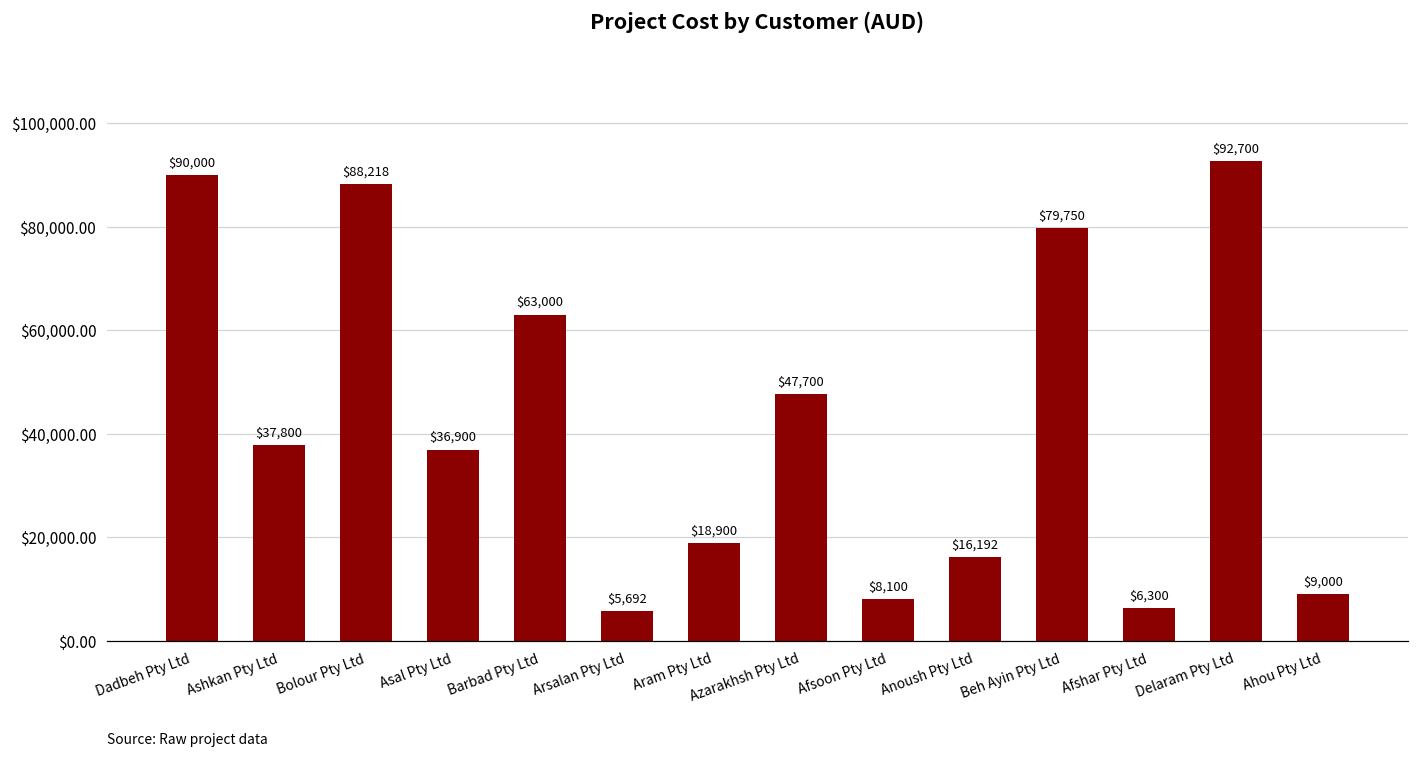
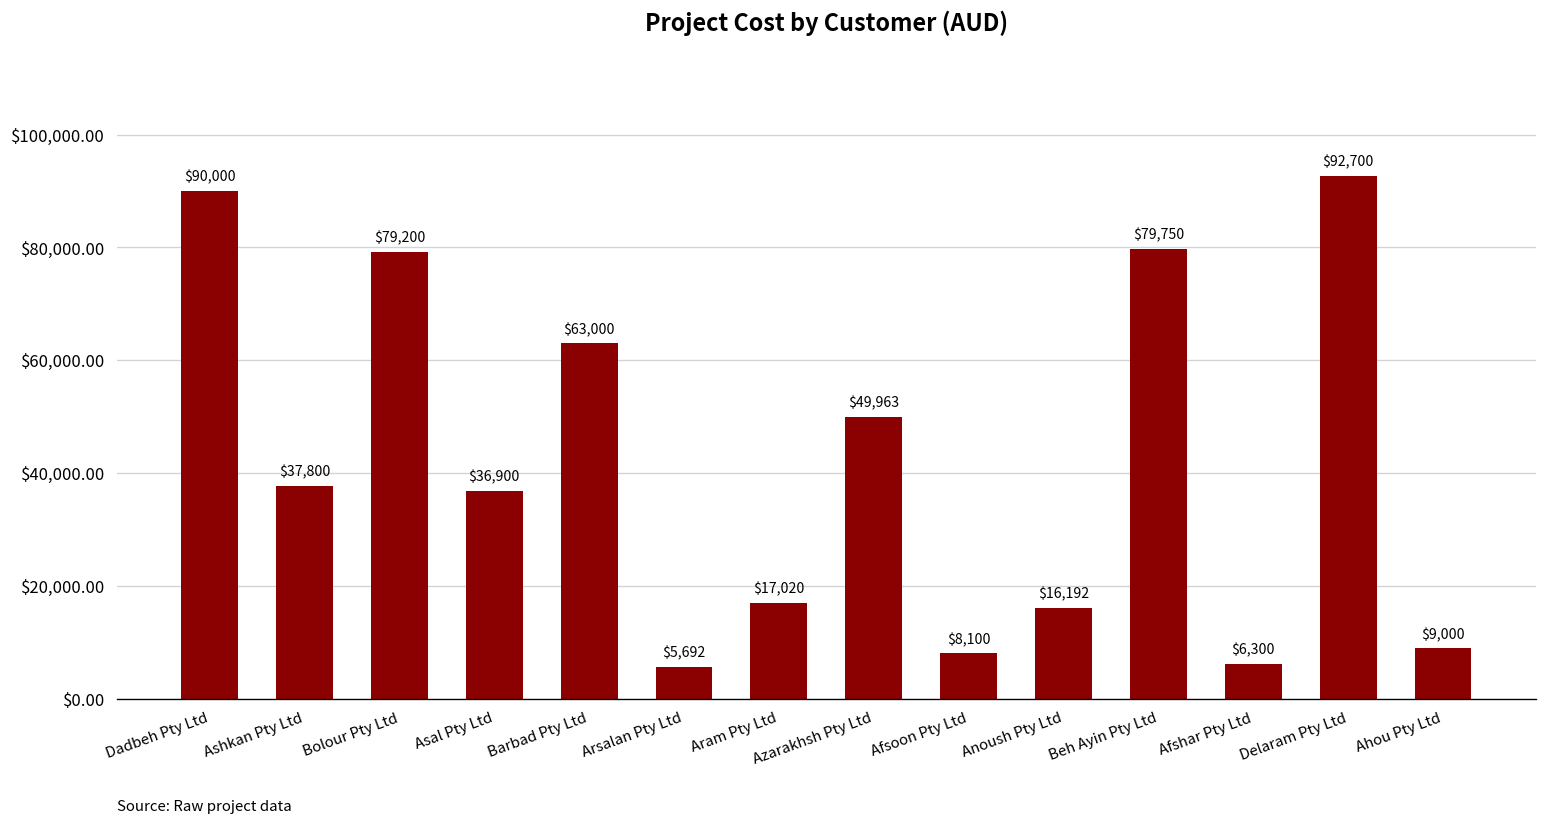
Bolour Pty Ltd: $88,218 -> $79,200
Aram Pty Ltd: $18,900 -> $17,020
Azarakhsh Pty Ltd: $47,700 -> $49,963
